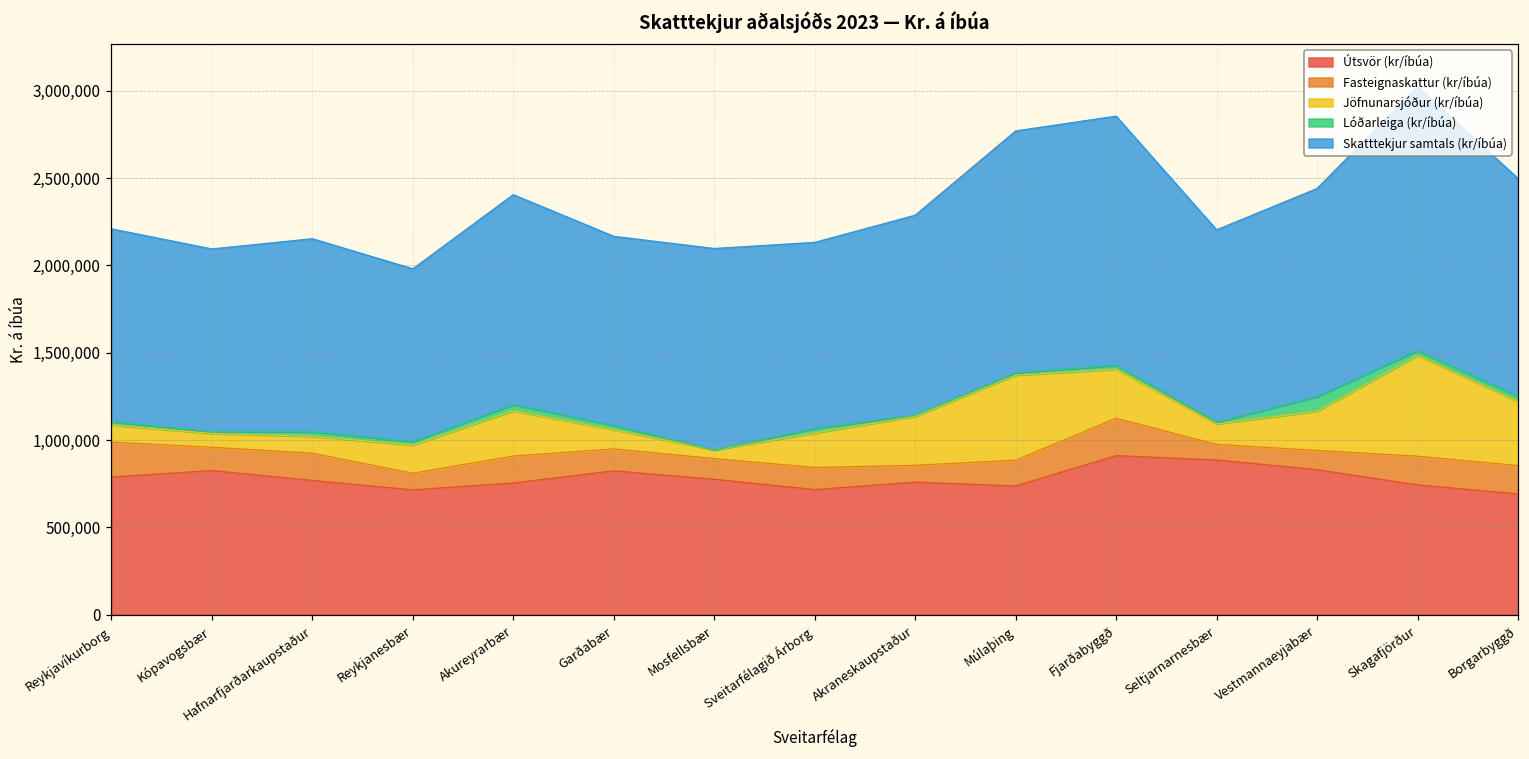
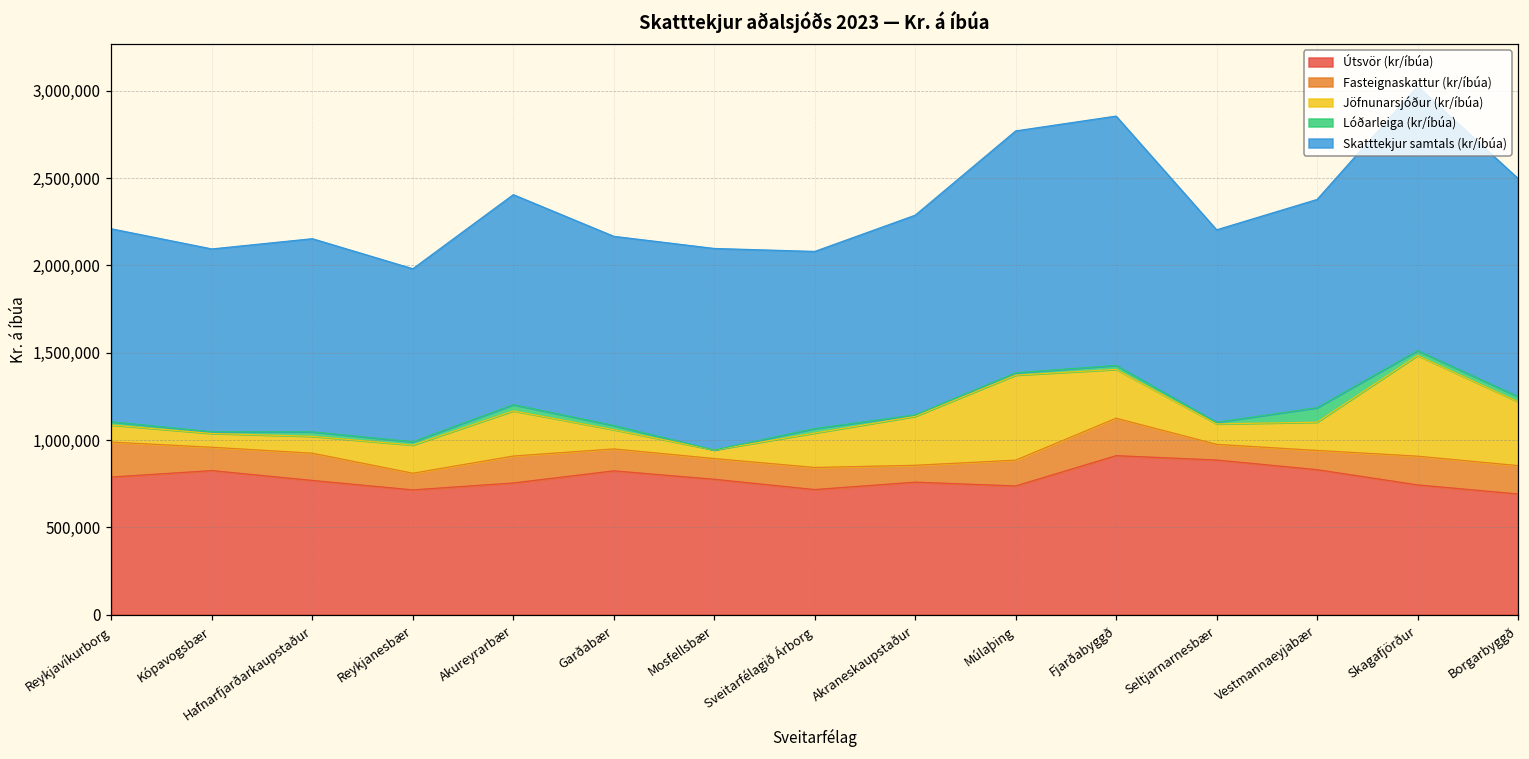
Skatttekjur samtals (kr/íbúa), Sveitarfélagið Árborg: 1,070,000 -> 1,010,000
Jöfnunarsjóður (kr/íbúa), Vestmannaeyjabær: 220,000 -> 160,000
